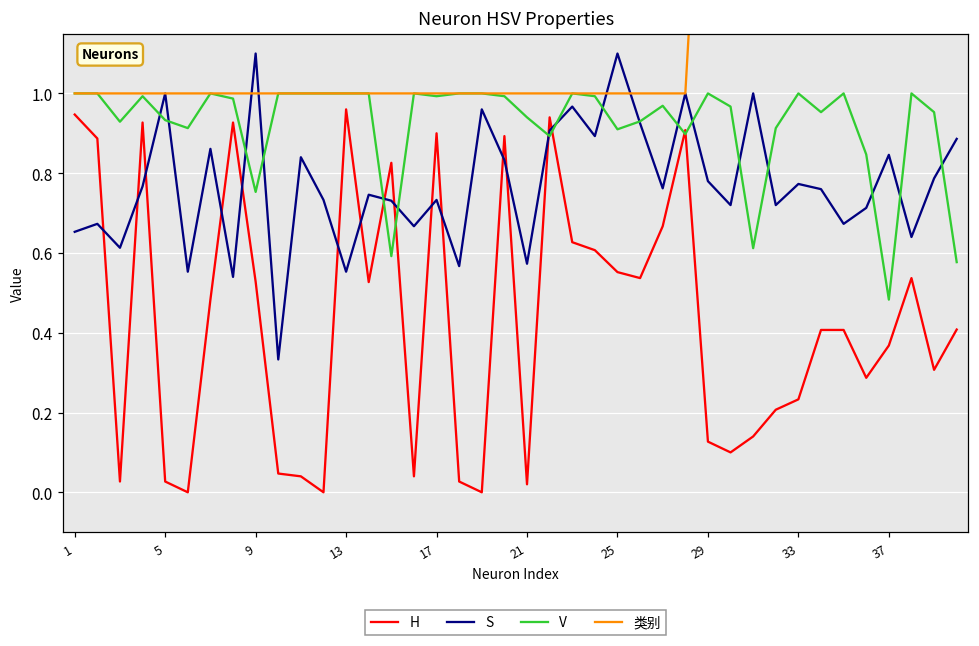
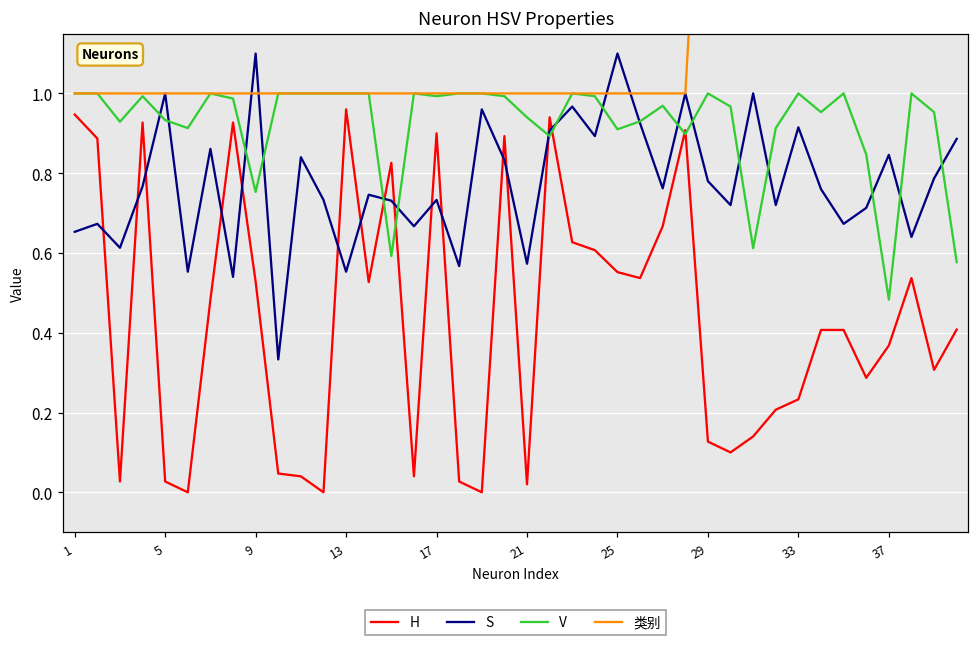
S, 33: 0.77 -> 0.92
